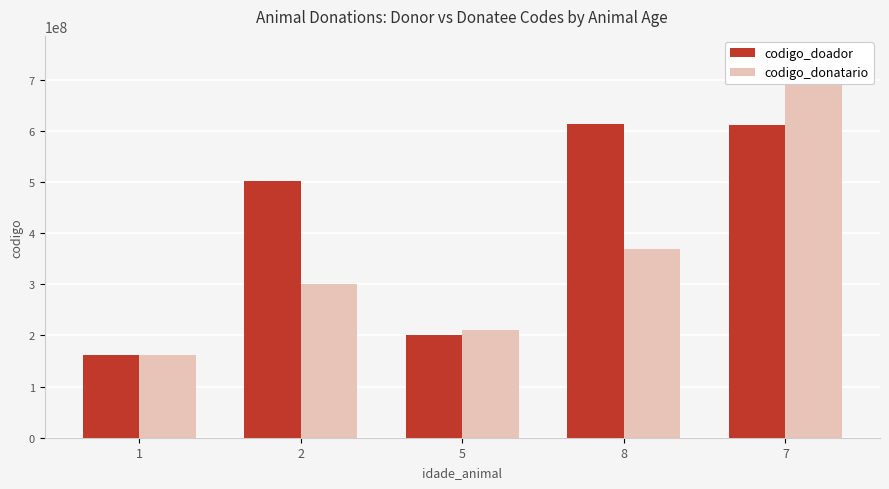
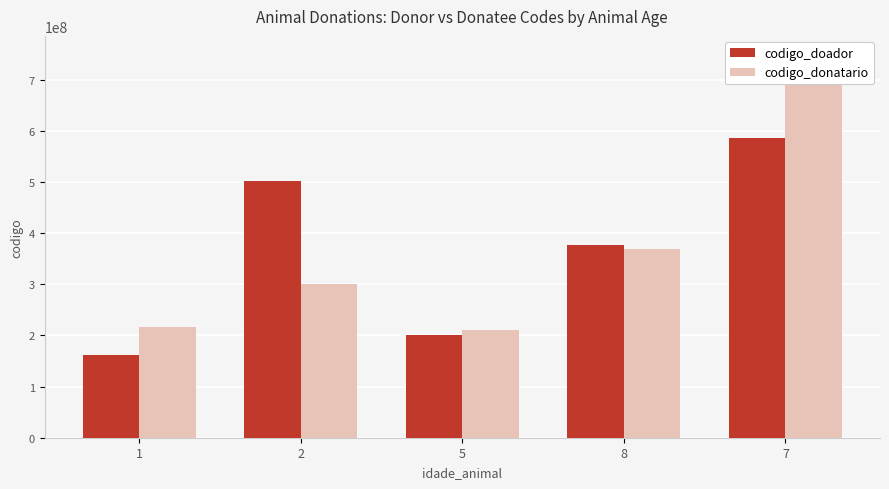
codigo_donatario, 1: 160000000 -> 220000000
codigo_doador, 8: 610000000 -> 380000000
codigo_doador, 7: 610000000 -> 590000000
